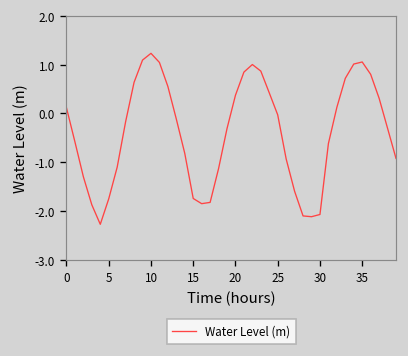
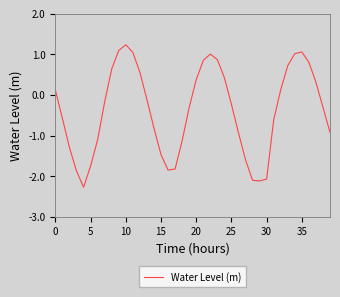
15: -1.7 -> -1.5
25: 0.0 -> -0.2
